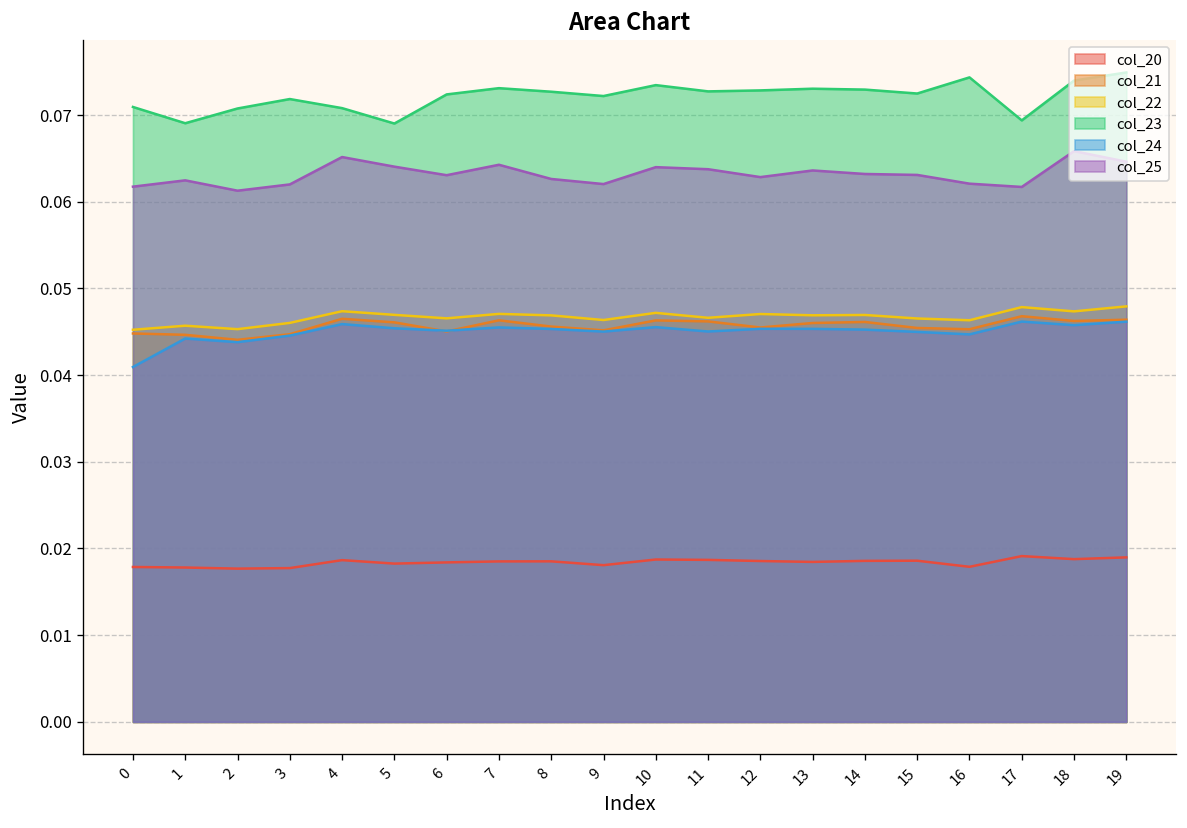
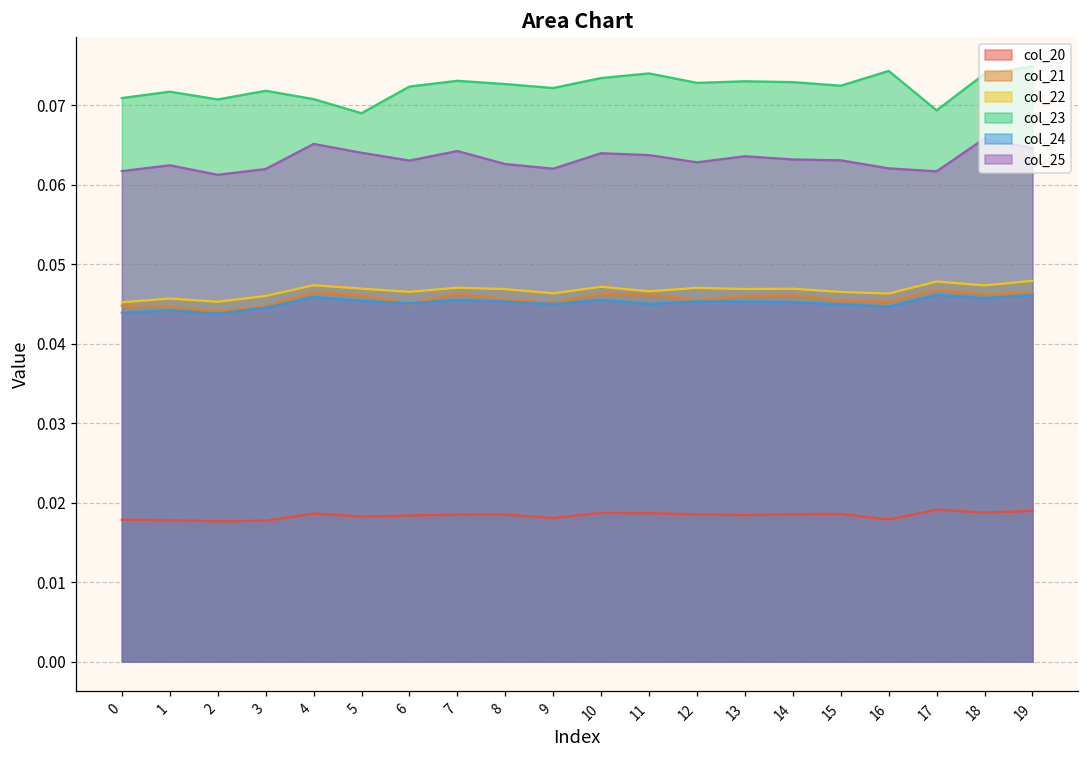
col_24, 0: 0.041 -> 0.044
col_23, 1: 0.069 -> 0.072
col_23, 11: 0.073 -> 0.074
